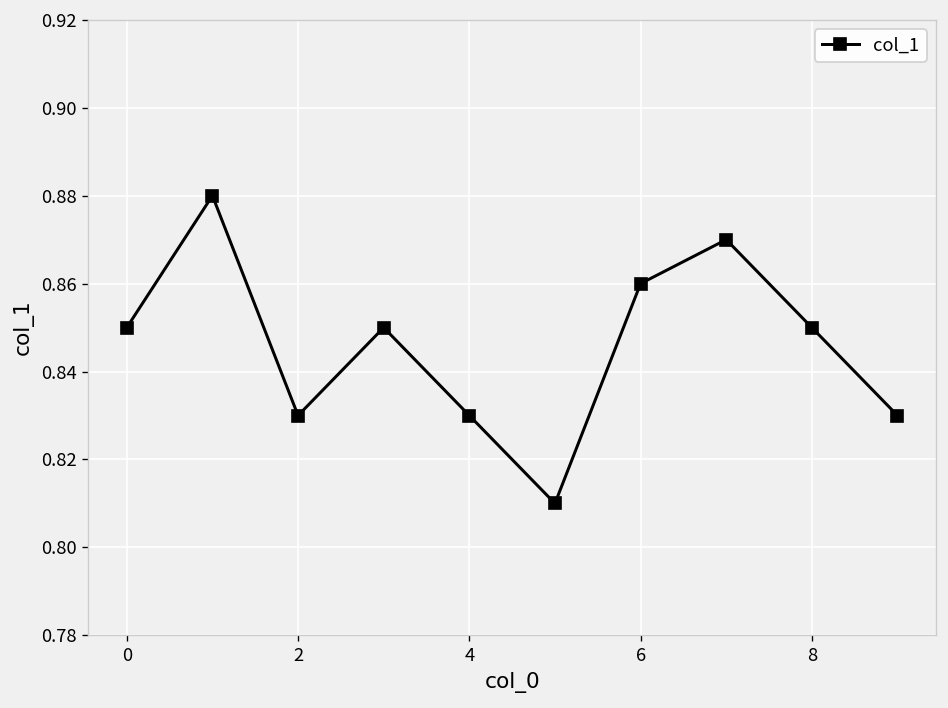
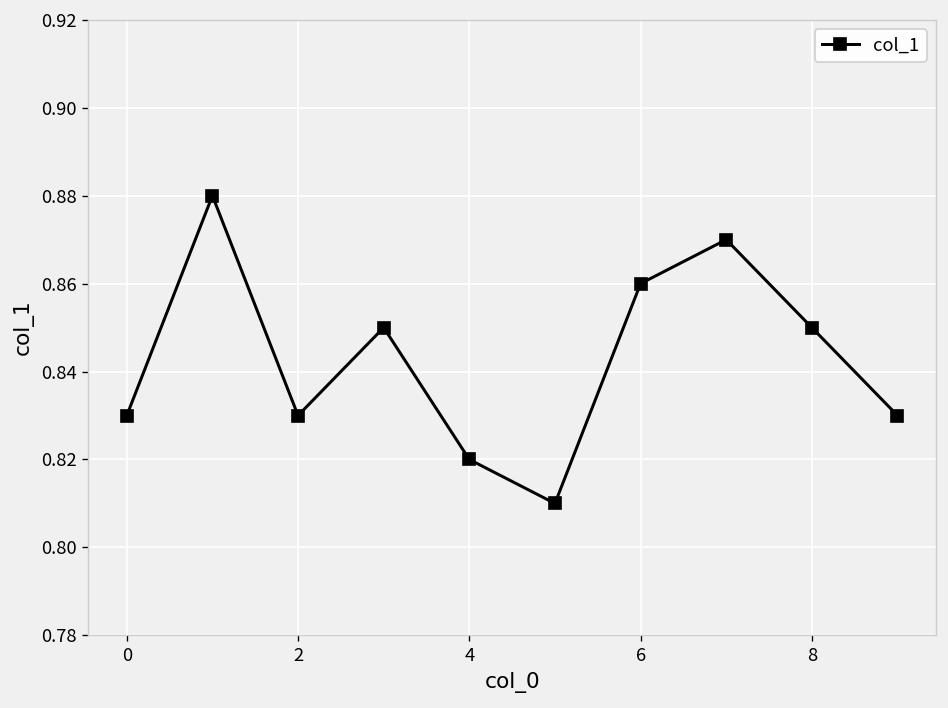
0: 0.85 -> 0.83
4: 0.83 -> 0.82
